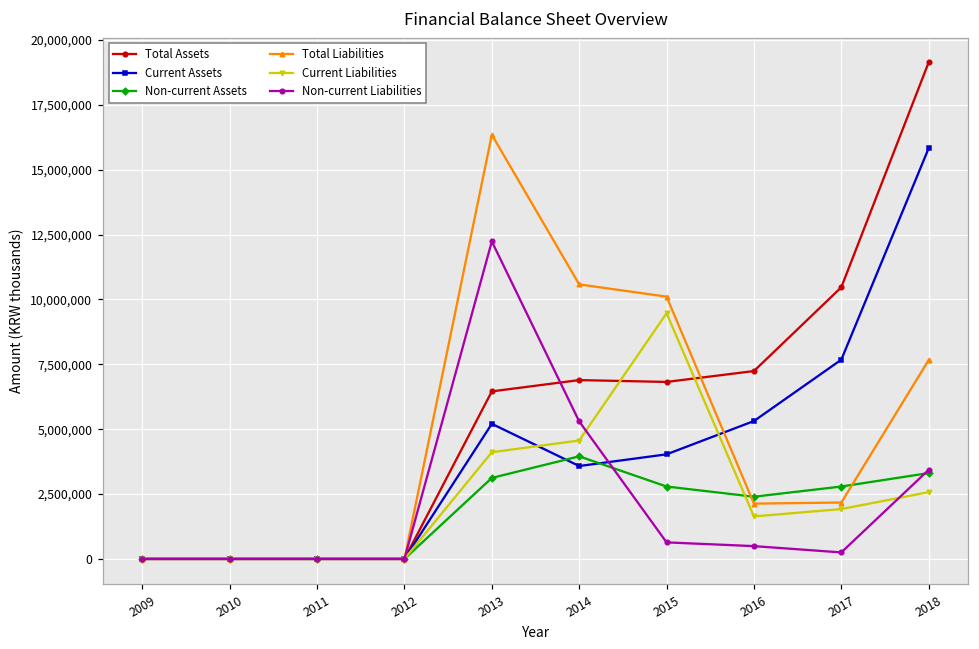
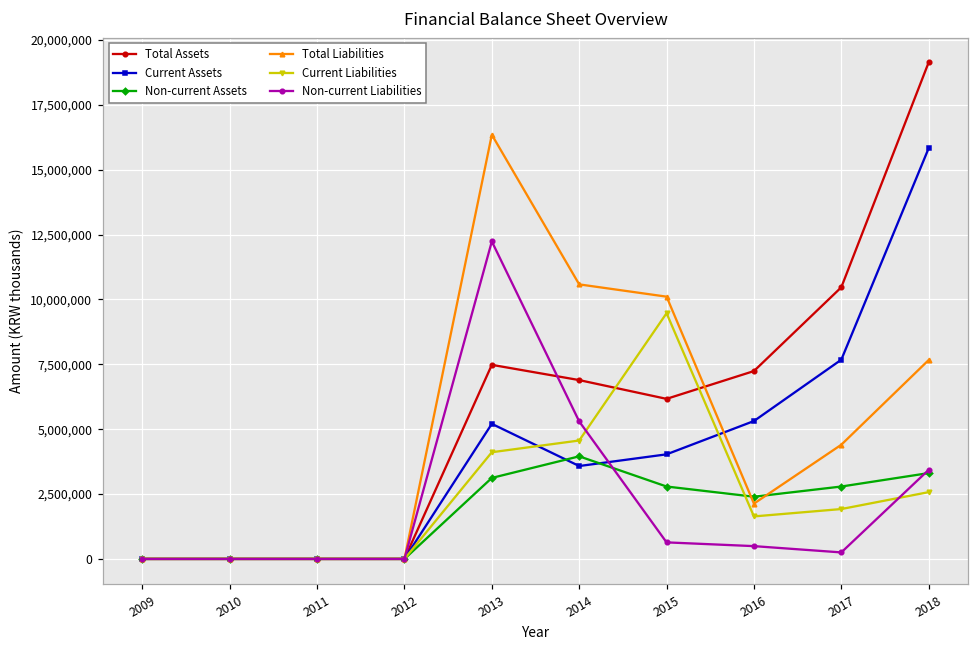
Total Assets, 2013: 6,500,000 -> 7,500,000
Total Assets, 2015: 6,800,000 -> 6,200,000
Total Liabilities, 2017: 2,200,000 -> 4,400,000
